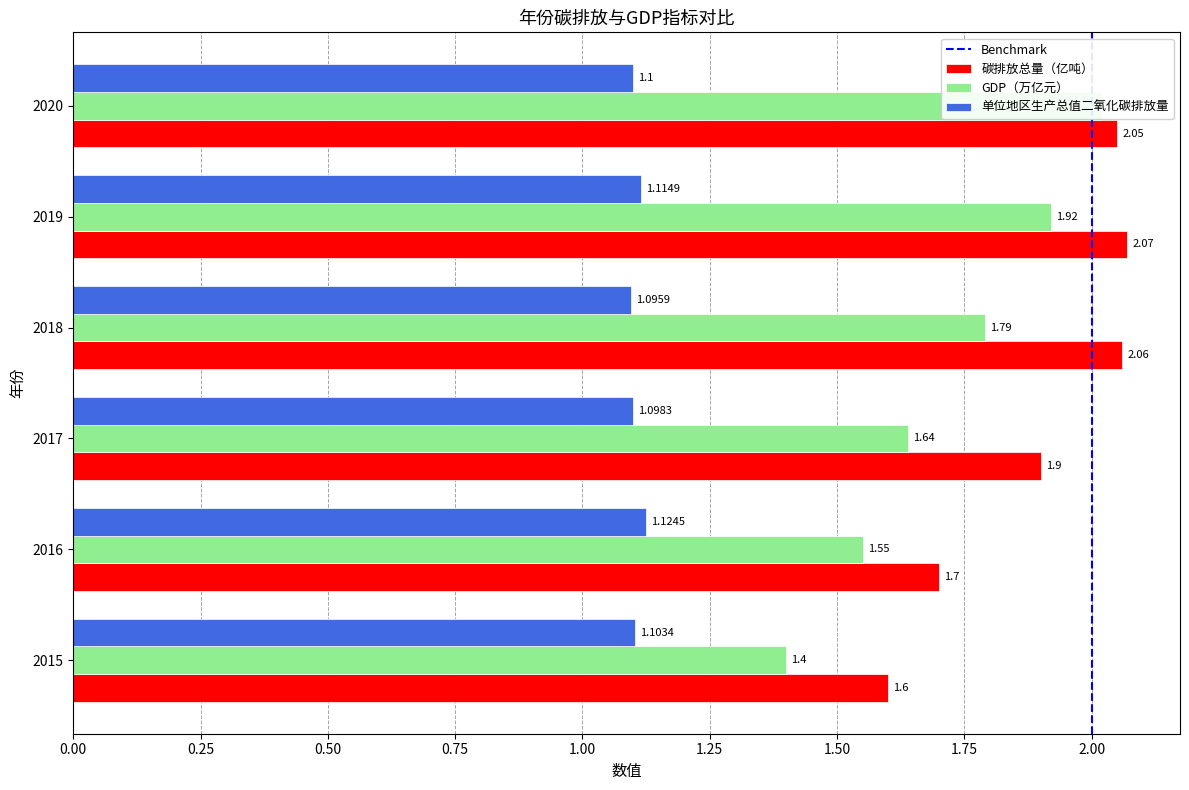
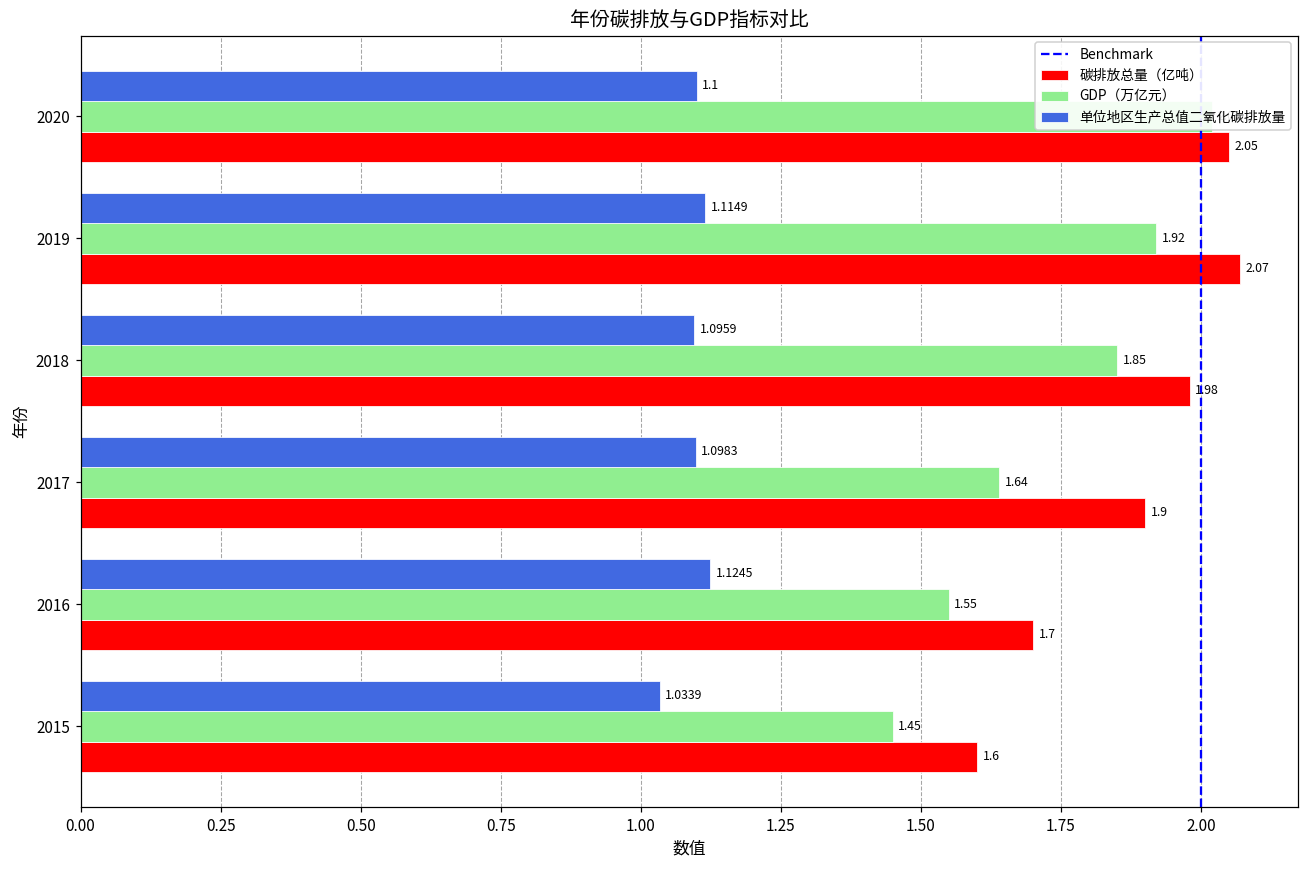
GDP（万亿元）, 2018: 1.79 -> 1.85
碳排放总量（亿吨）, 2018: 2.06 -> 1.98
单位地区生产总值二氧化碳排放量, 2015: 1.1034 -> 1.0339
GDP（万亿元）, 2015: 1.4 -> 1.45
